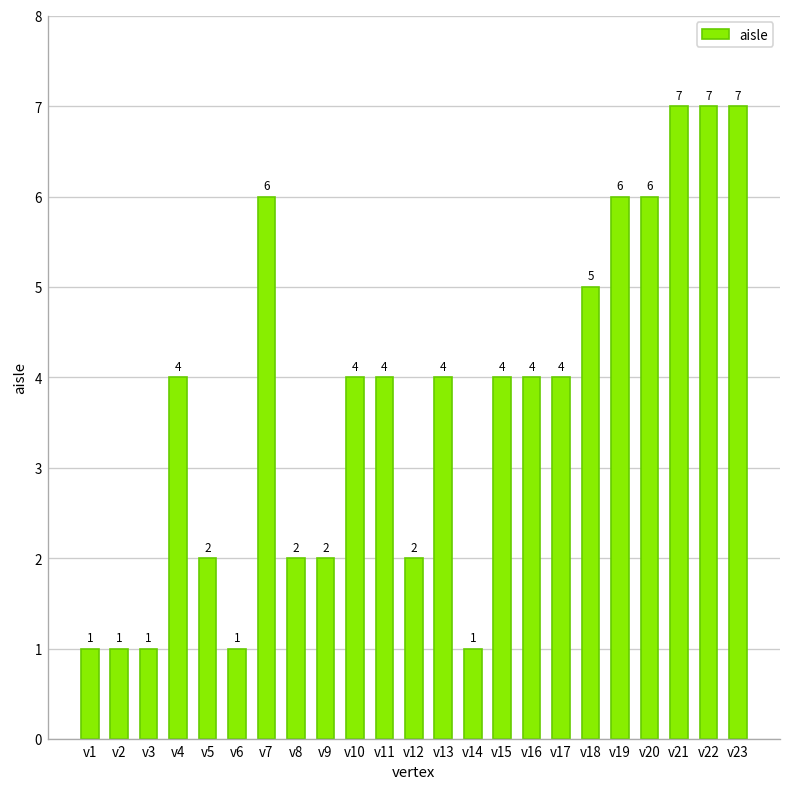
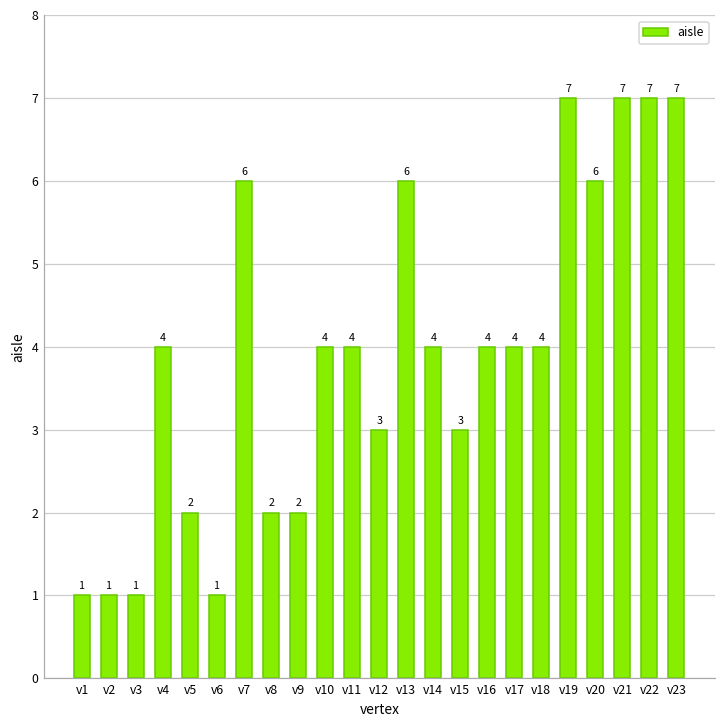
v12: 2 -> 3
v13: 4 -> 6
v14: 1 -> 4
v15: 4 -> 3
v18: 5 -> 4
v19: 6 -> 7
